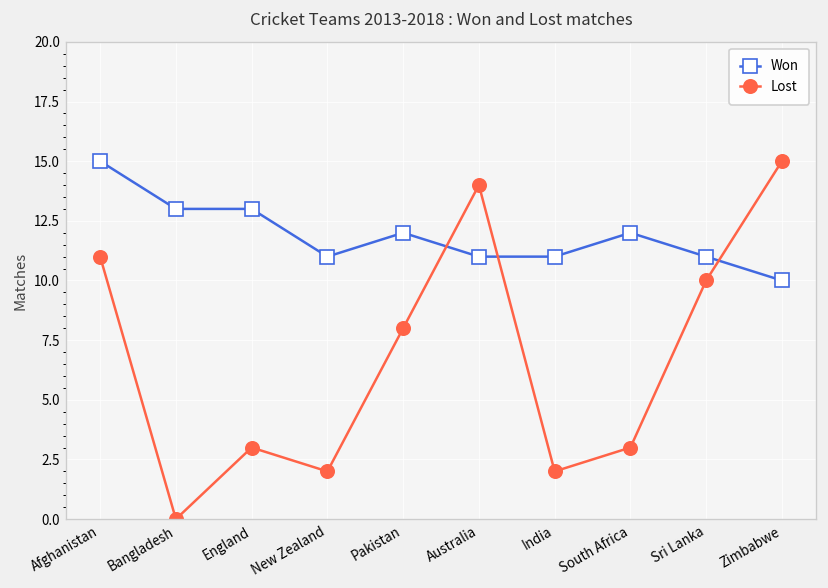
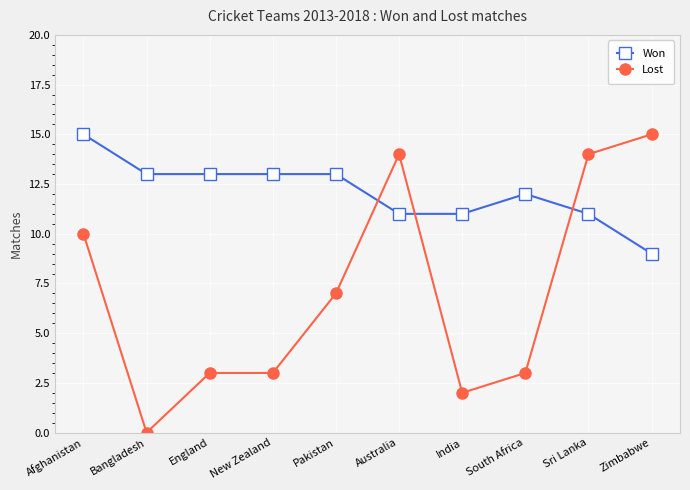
Lost, Afghanistan: 11 -> 10
Won, New Zealand: 11 -> 13
Lost, New Zealand: 2 -> 3
Won, Pakistan: 12 -> 13
Lost, Pakistan: 8 -> 7
Lost, Sri Lanka: 10 -> 14
Won, Zimbabwe: 10 -> 9
